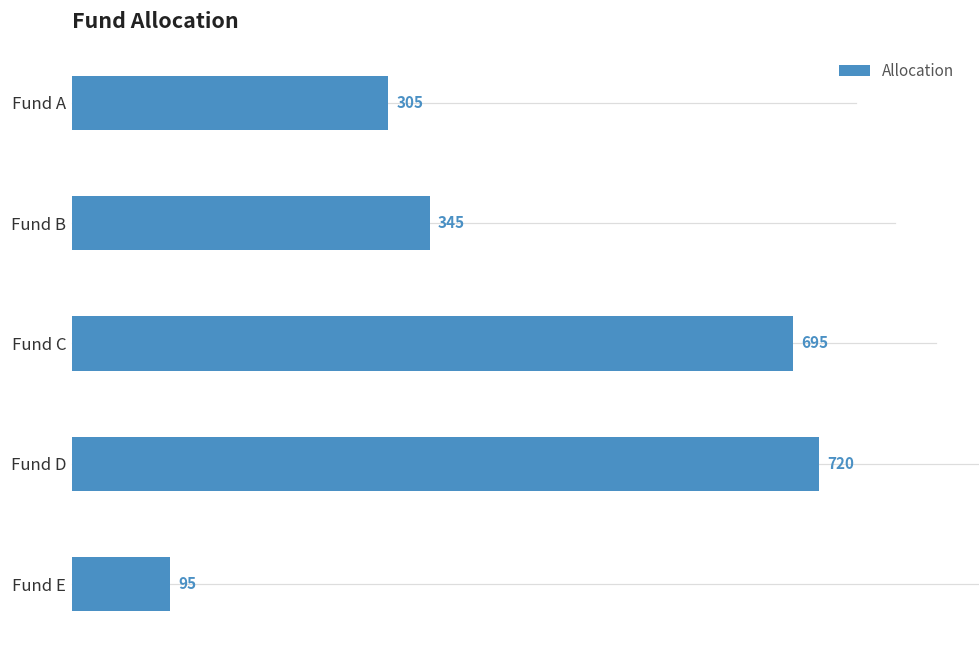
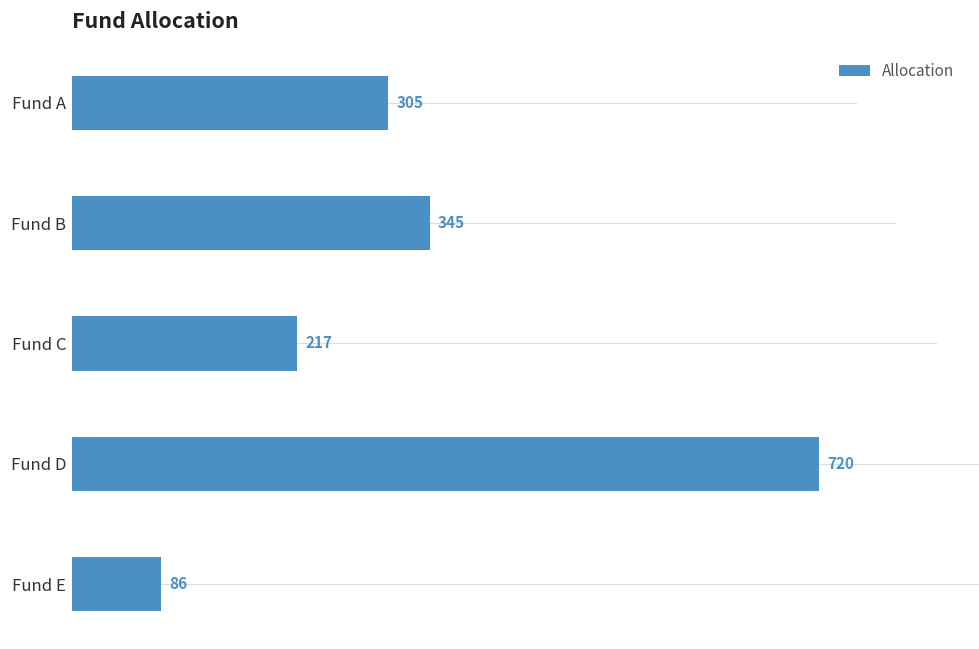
Allocation, Fund C: 695 -> 217
Allocation, Fund E: 95 -> 86
